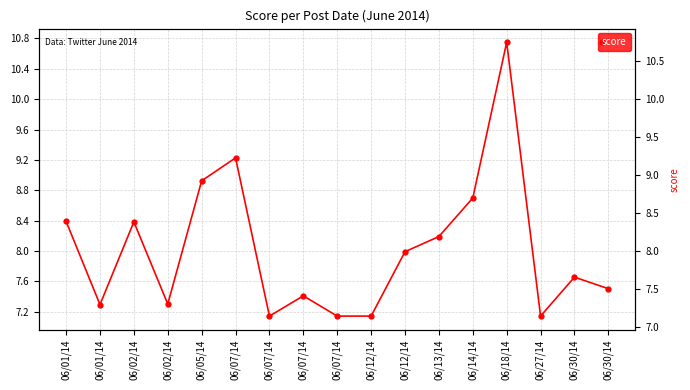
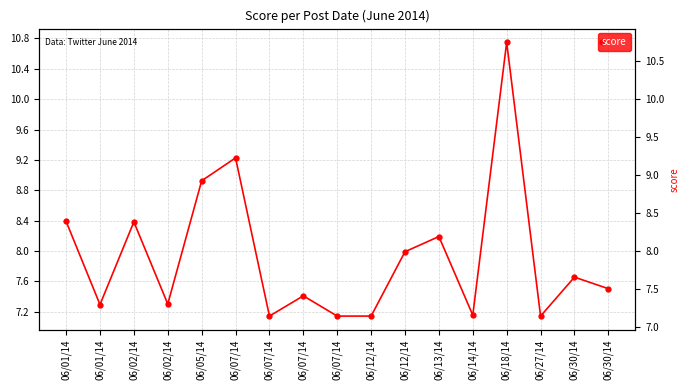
06/14/14: 8.7 -> 7.2
